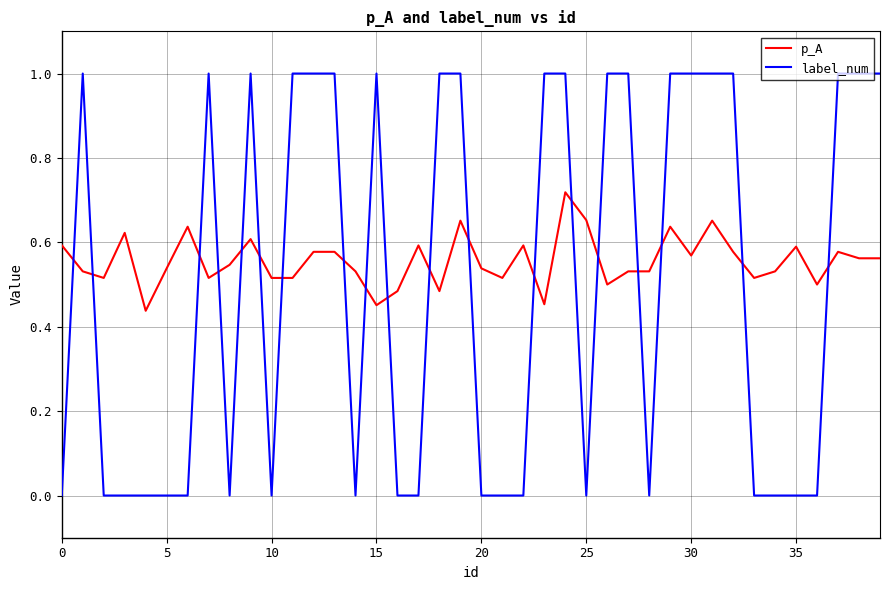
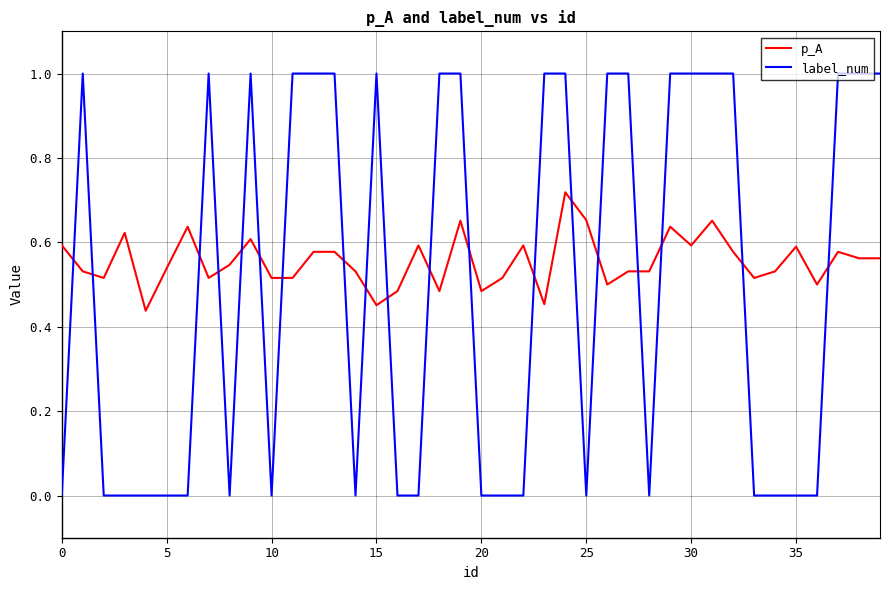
p_A, 20: 0.54 -> 0.48
p_A, 30: 0.57 -> 0.59
